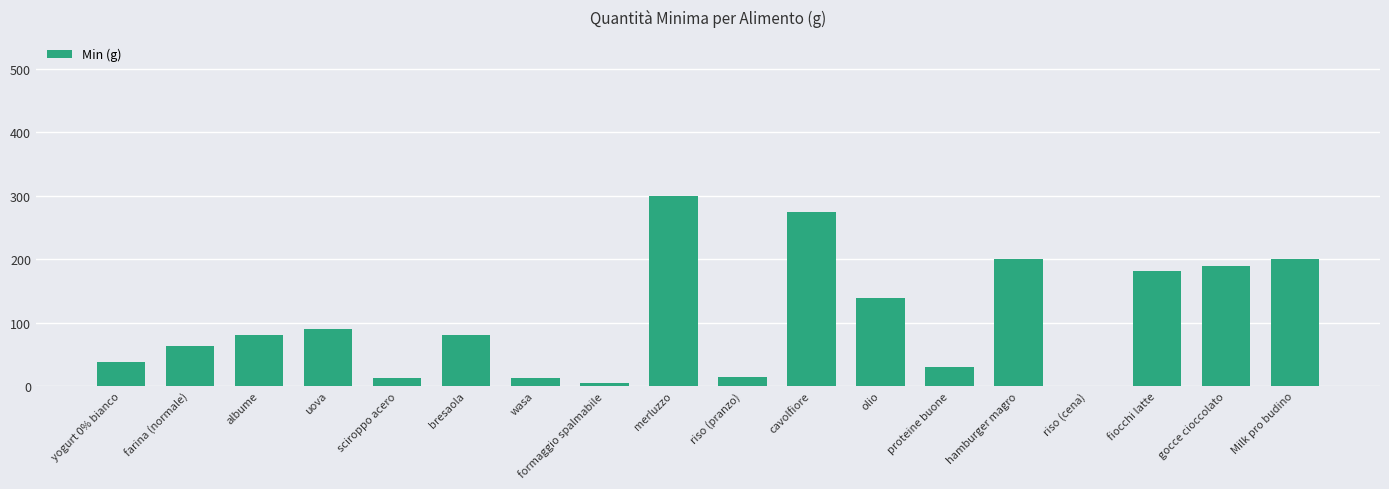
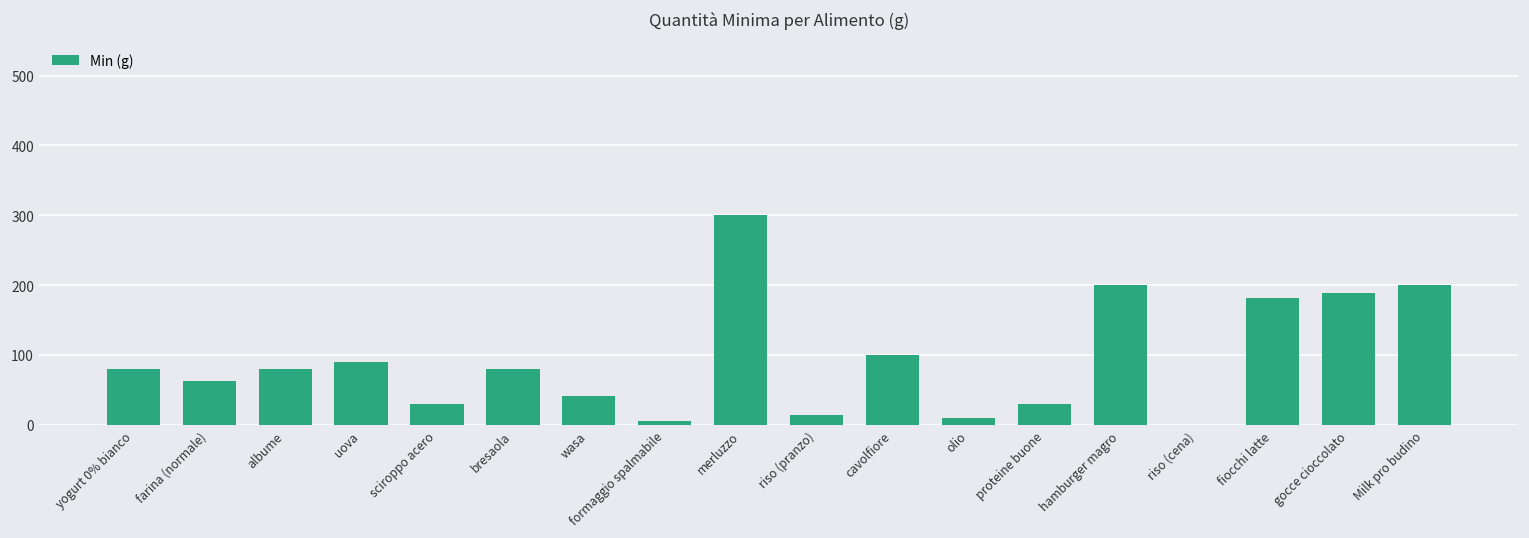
yogurt 0% bianco: 40 -> 80
sciroppo acero: 10 -> 30
wasa: 10 -> 40
cavolfiore: 270 -> 100
olio: 140 -> 10
